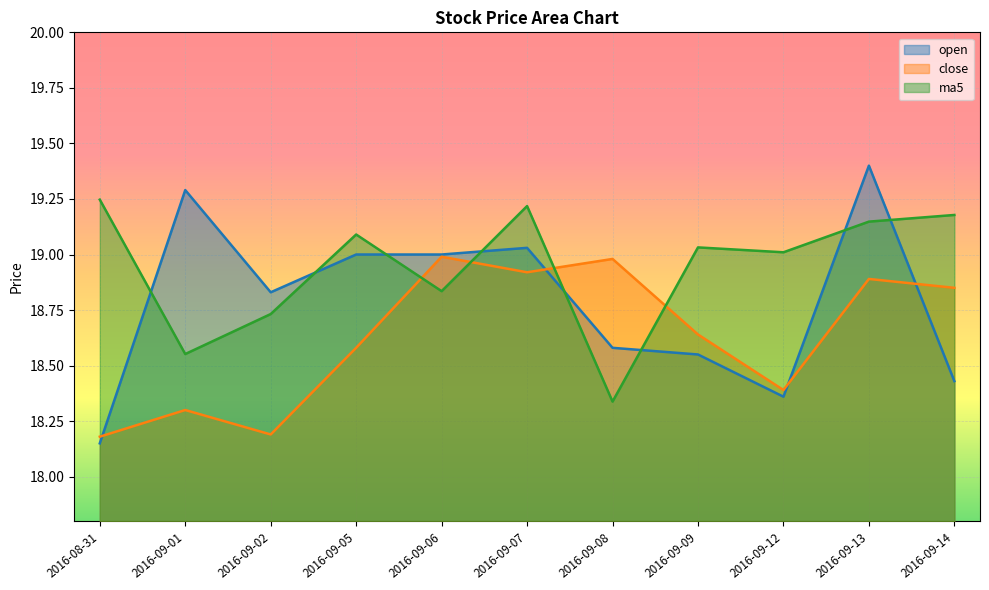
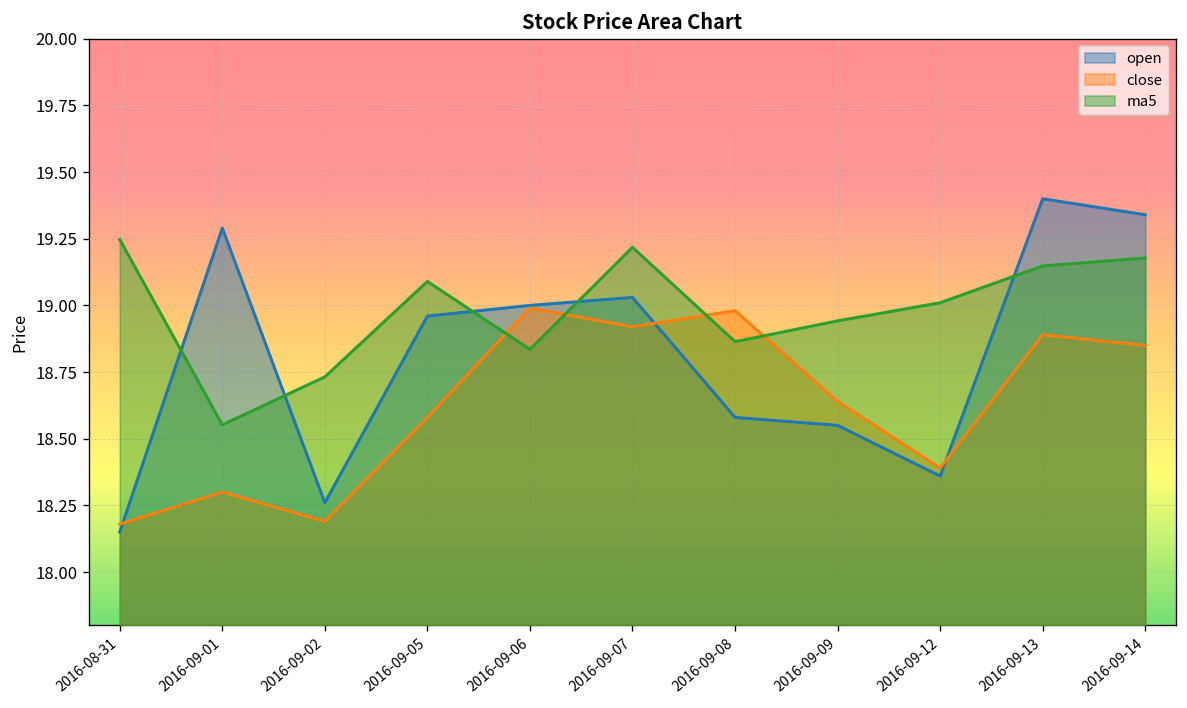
open, 2016-09-02: 18.83 -> 18.26
open, 2016-09-05: 19.00 -> 18.96
ma5, 2016-09-08: 18.34 -> 18.86
ma5, 2016-09-09: 19.03 -> 18.94
open, 2016-09-14: 18.43 -> 19.34
